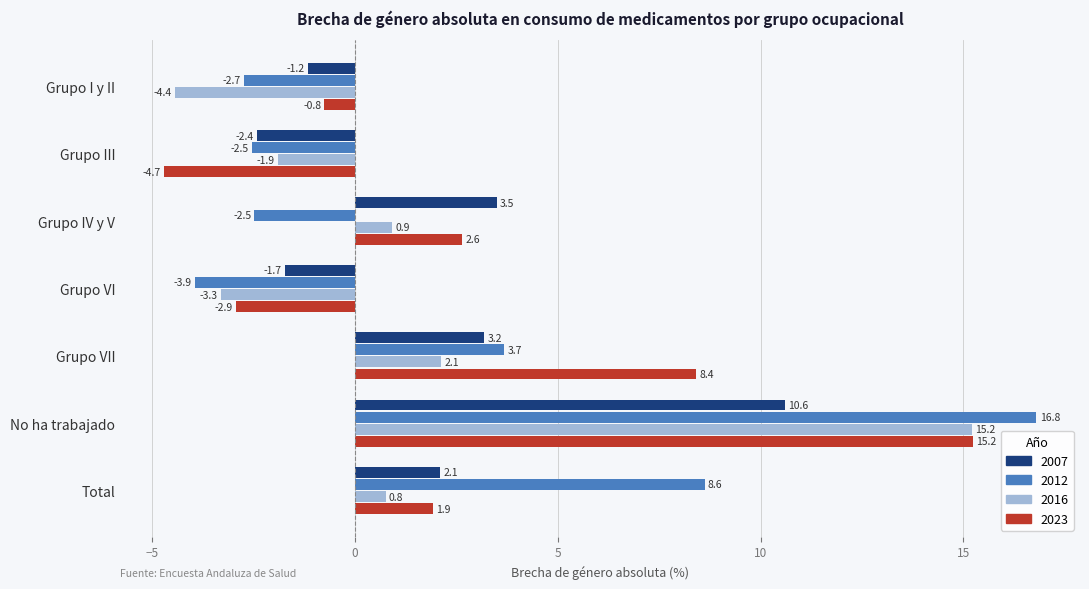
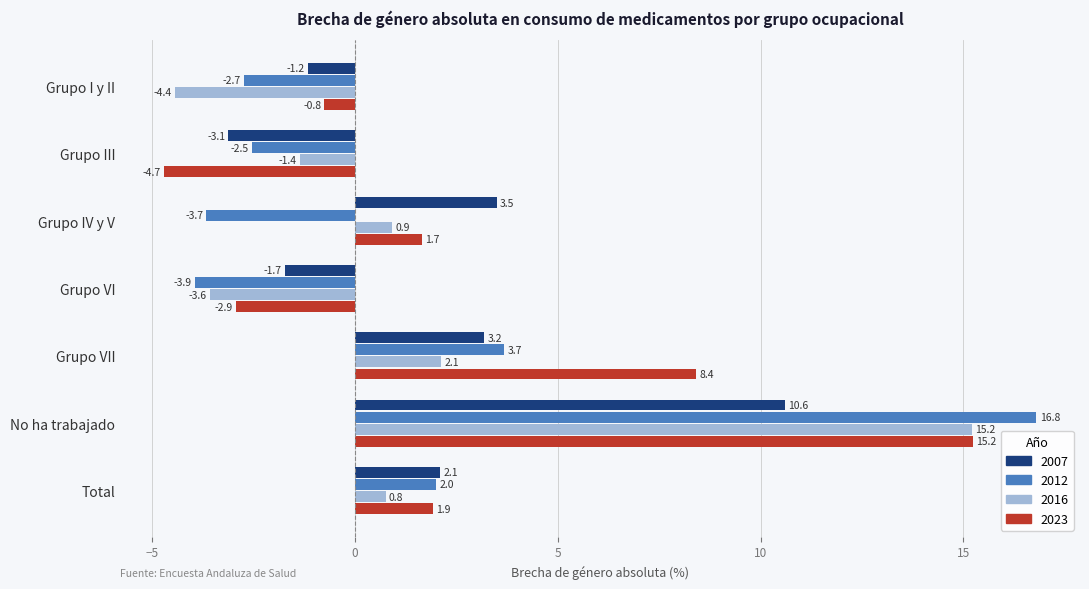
2007, Grupo III: -2.4 -> -3.1
2016, Grupo III: -1.9 -> -1.4
2012, Grupo IV y V: -2.5 -> -3.7
2023, Grupo IV y V: 2.6 -> 1.7
2016, Grupo VI: -3.3 -> -3.6
2012, Total: 8.6 -> 2.0
